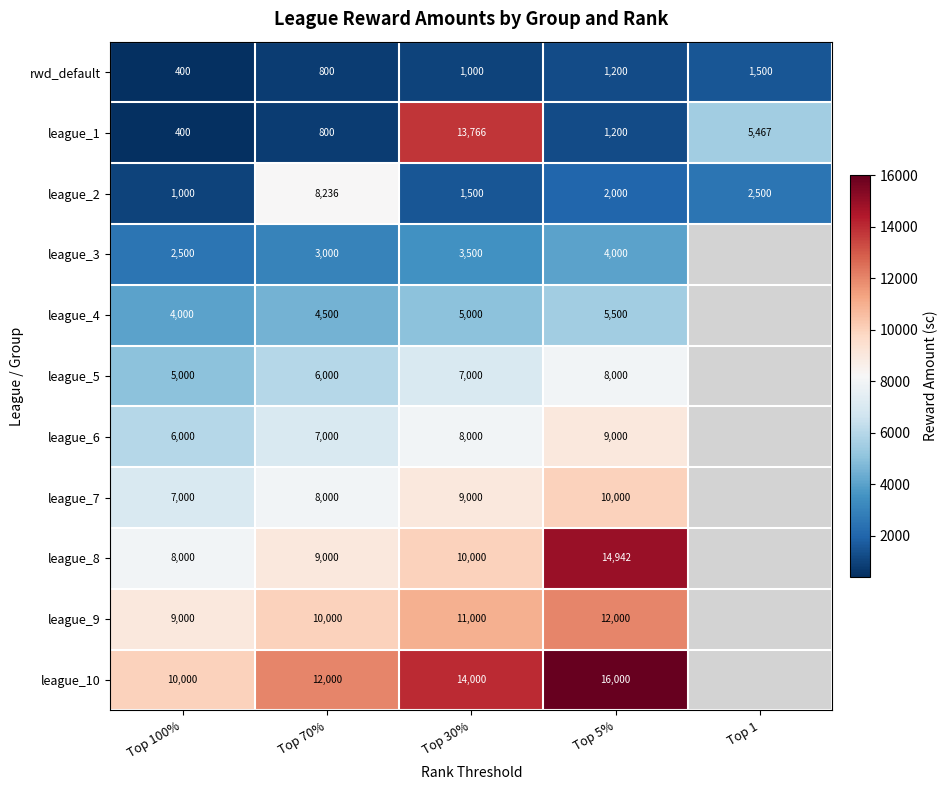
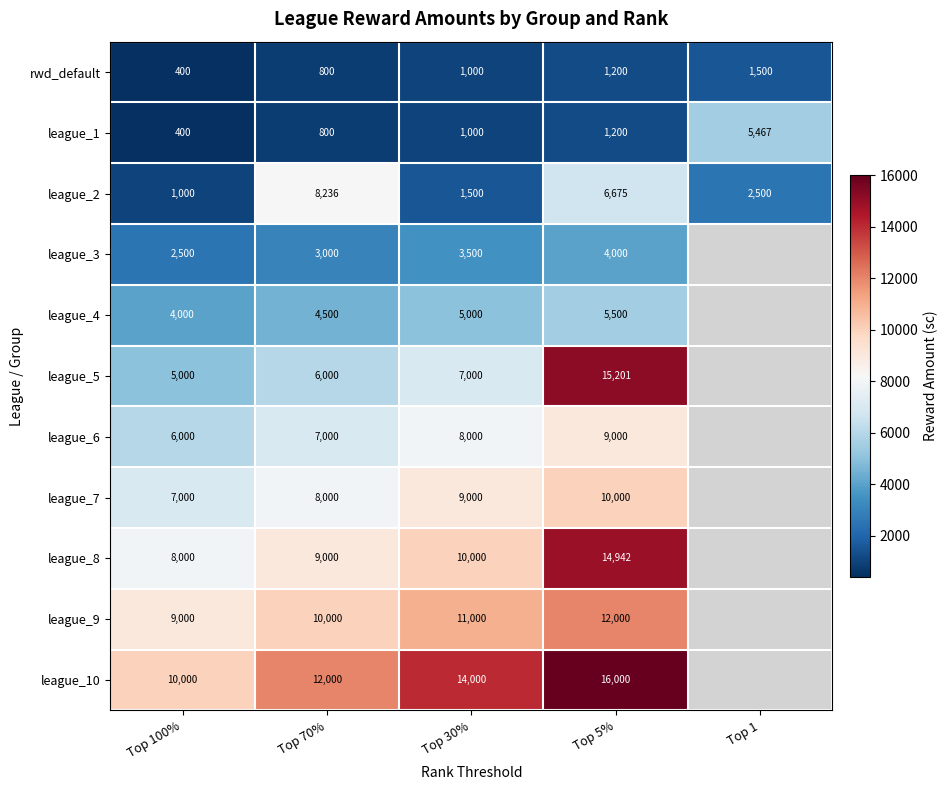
league_1, Top 30%: 13,766 -> 1,000
league_2, Top 5%: 2,000 -> 6,675
league_5, Top 5%: 8,000 -> 15,201
